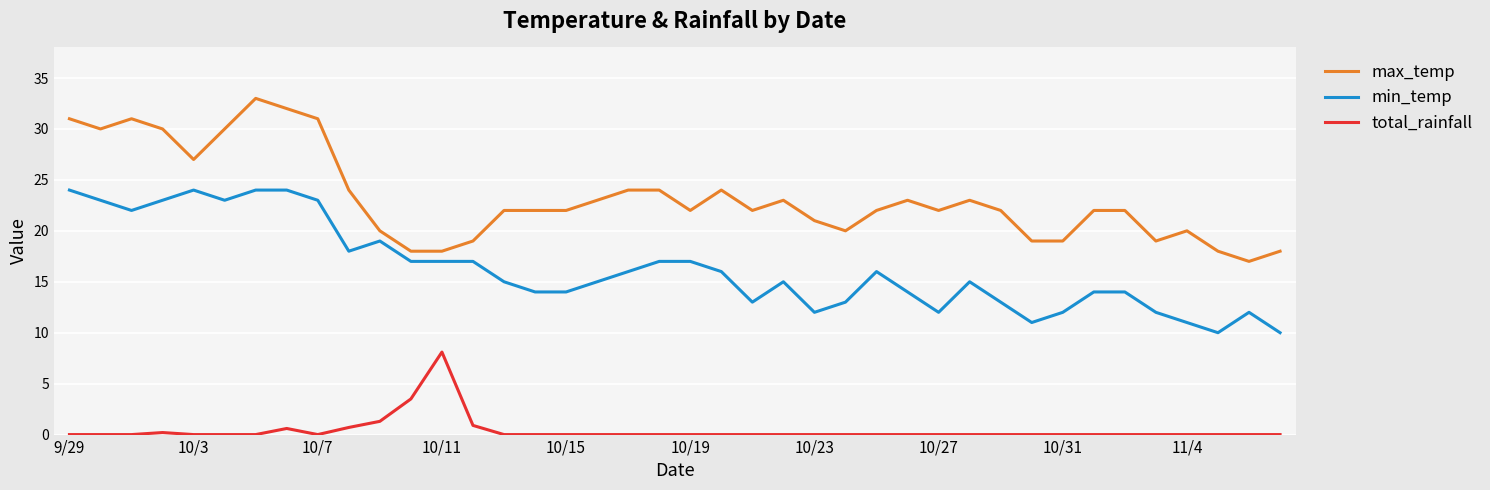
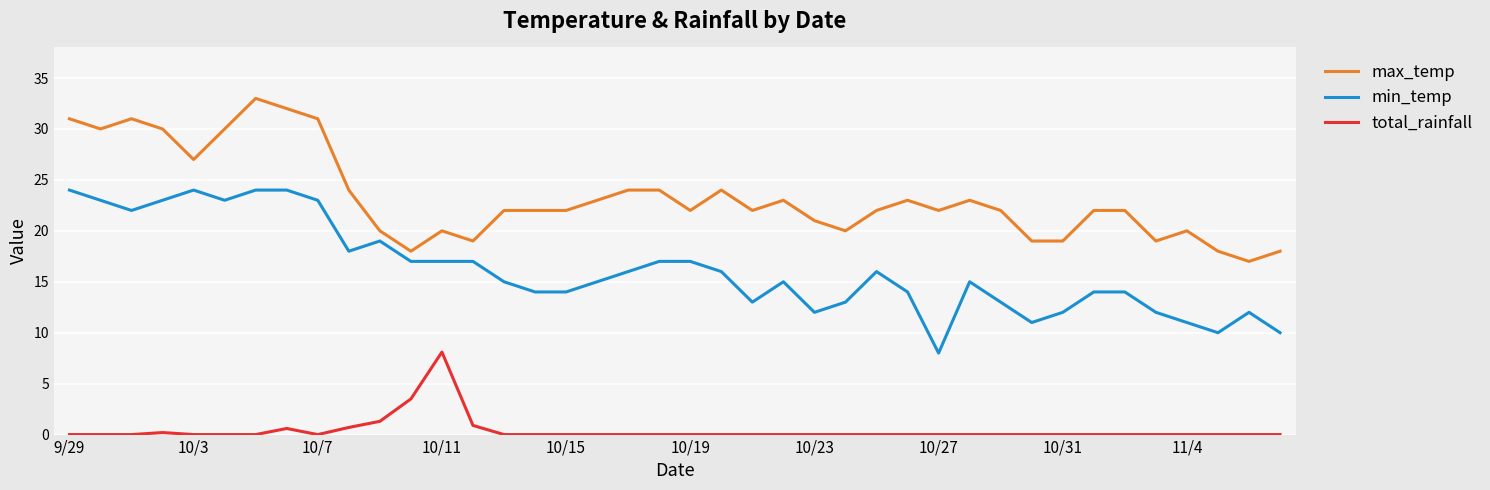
max_temp, 10/11: 18 -> 20
min_temp, 10/27: 12 -> 8
